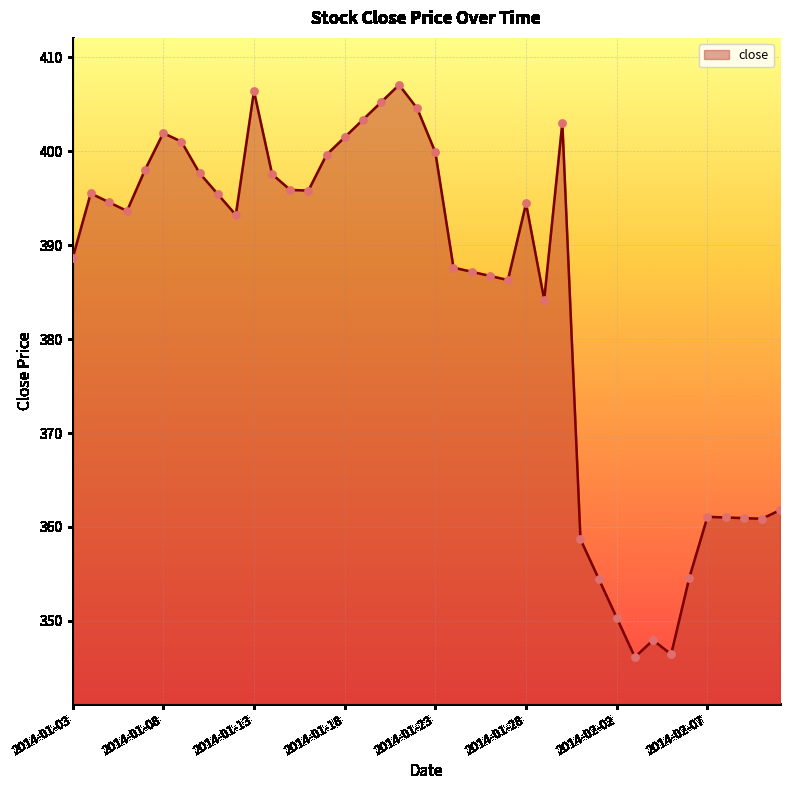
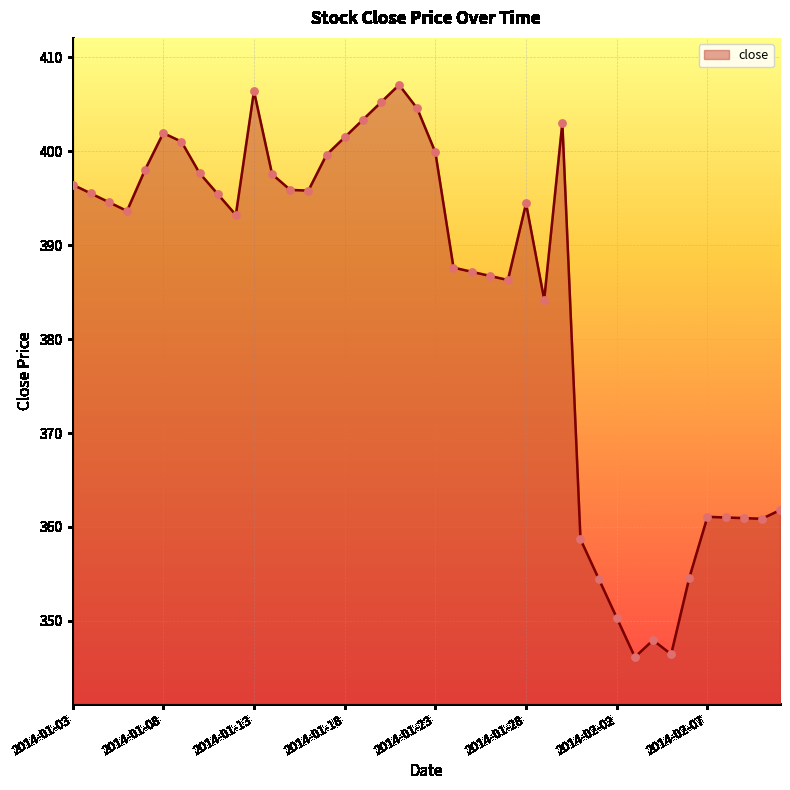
2014-01-03: 389 -> 396
